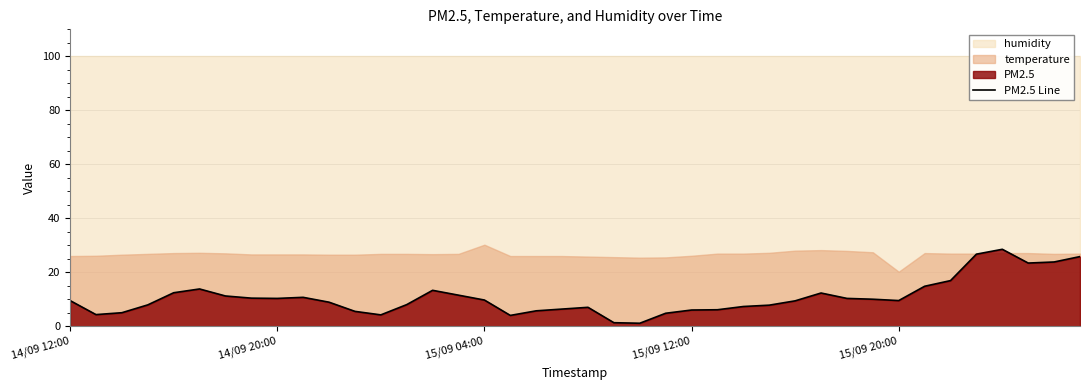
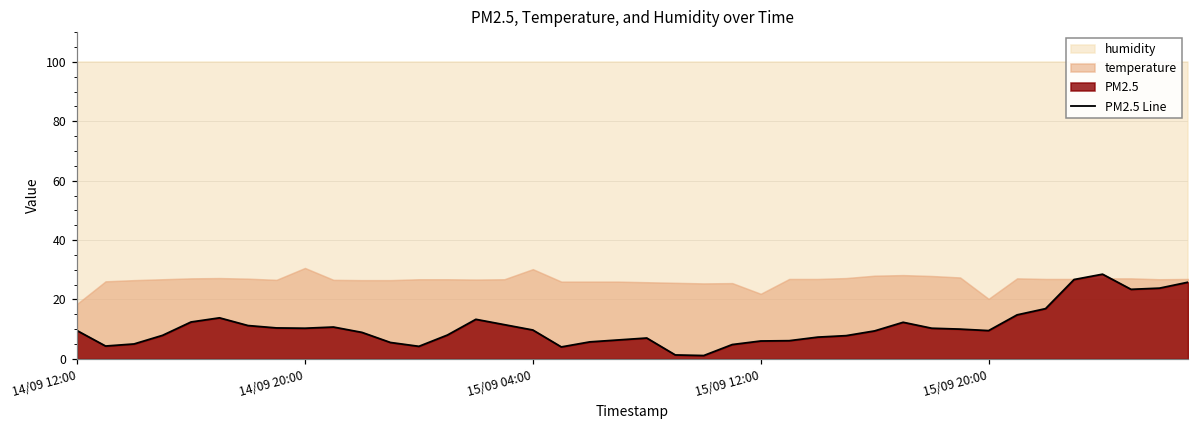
temperature, 14/09 12:00: 26 -> 19
temperature, 14/09 20:00: 27 -> 31
temperature, 15/09 12:00: 26 -> 22
